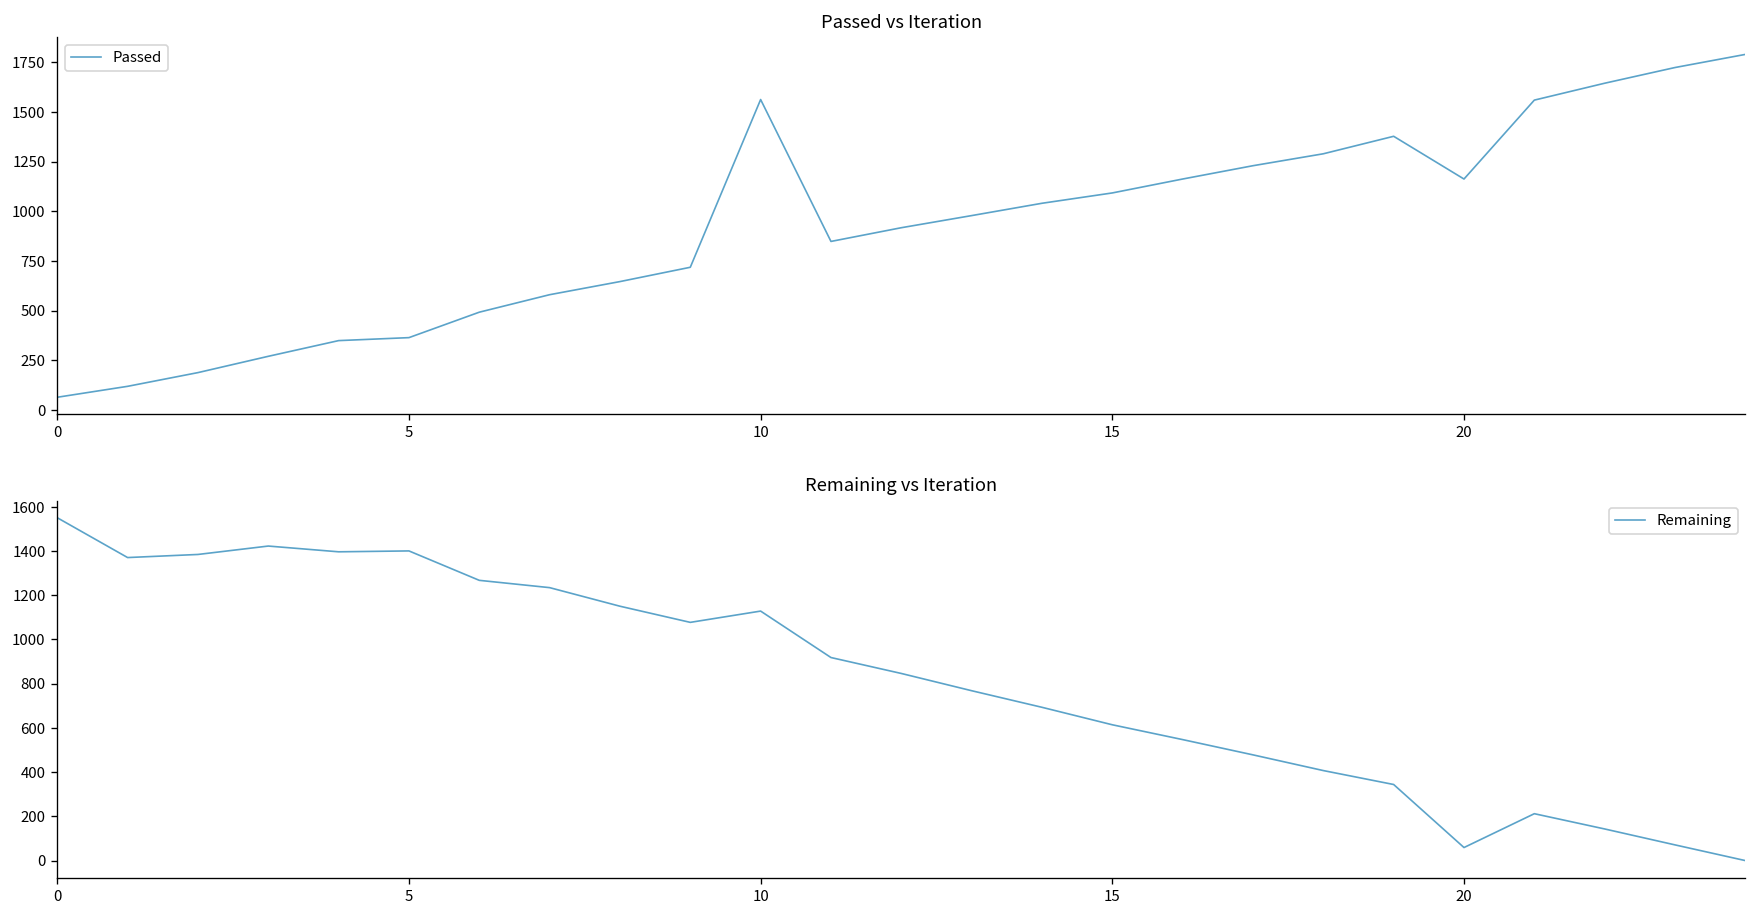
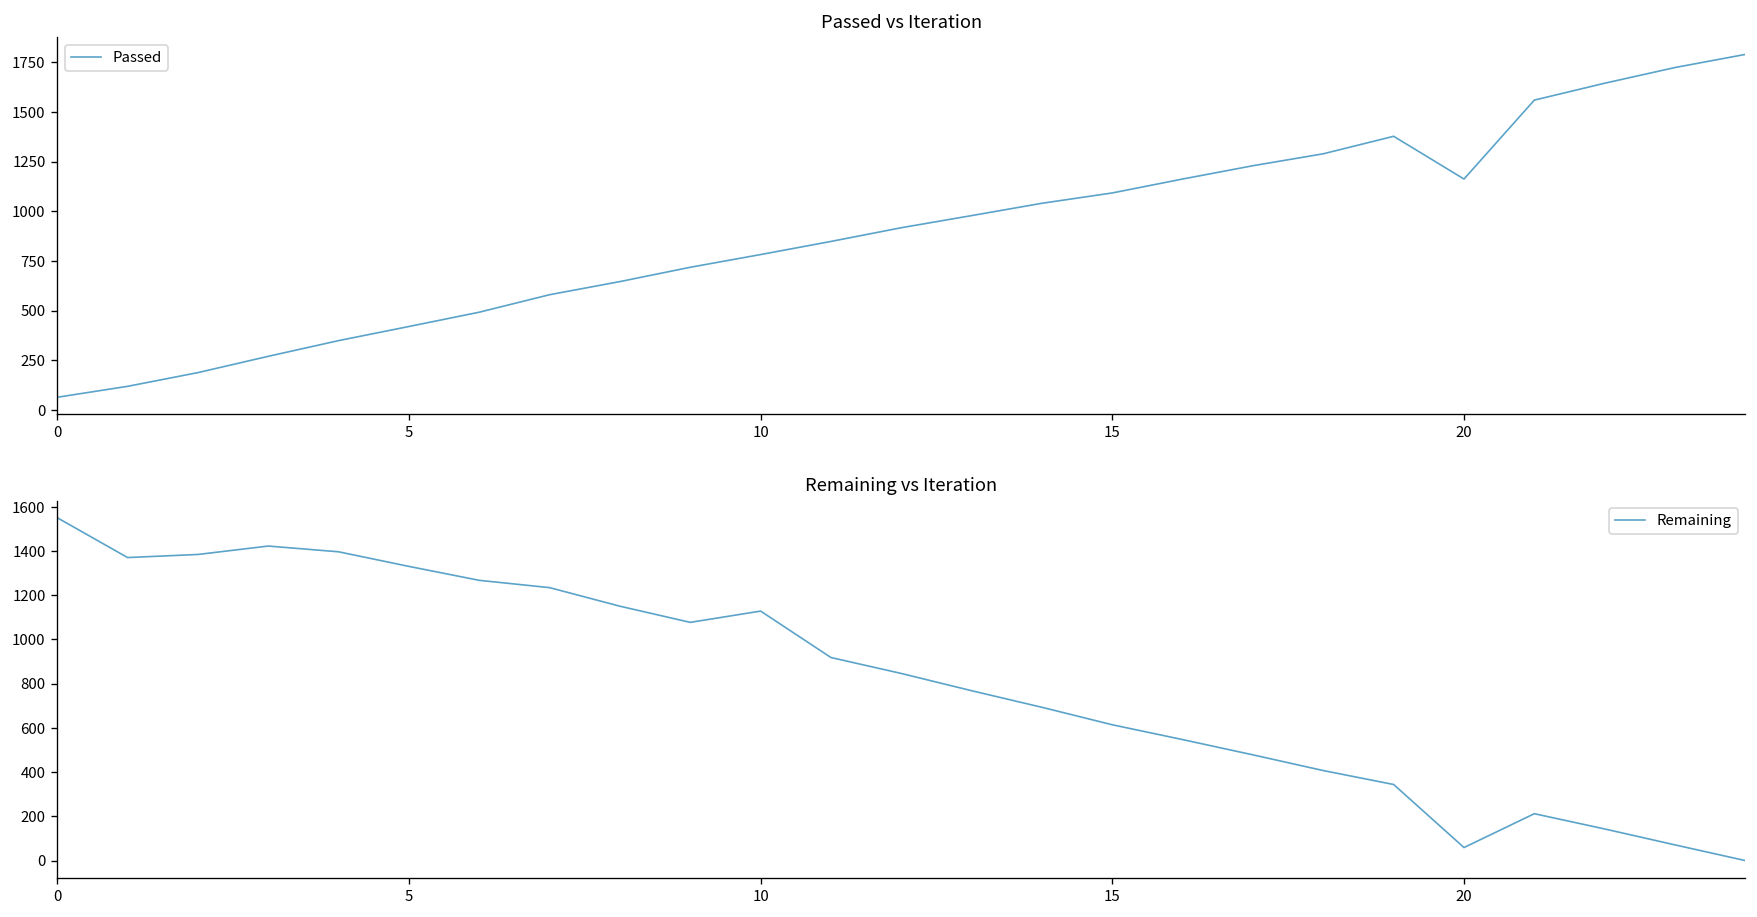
Passed vs Iteration, 5: 360 -> 420
Passed vs Iteration, 10: 1560 -> 780
Remaining vs Iteration, 5: 1400 -> 1330
